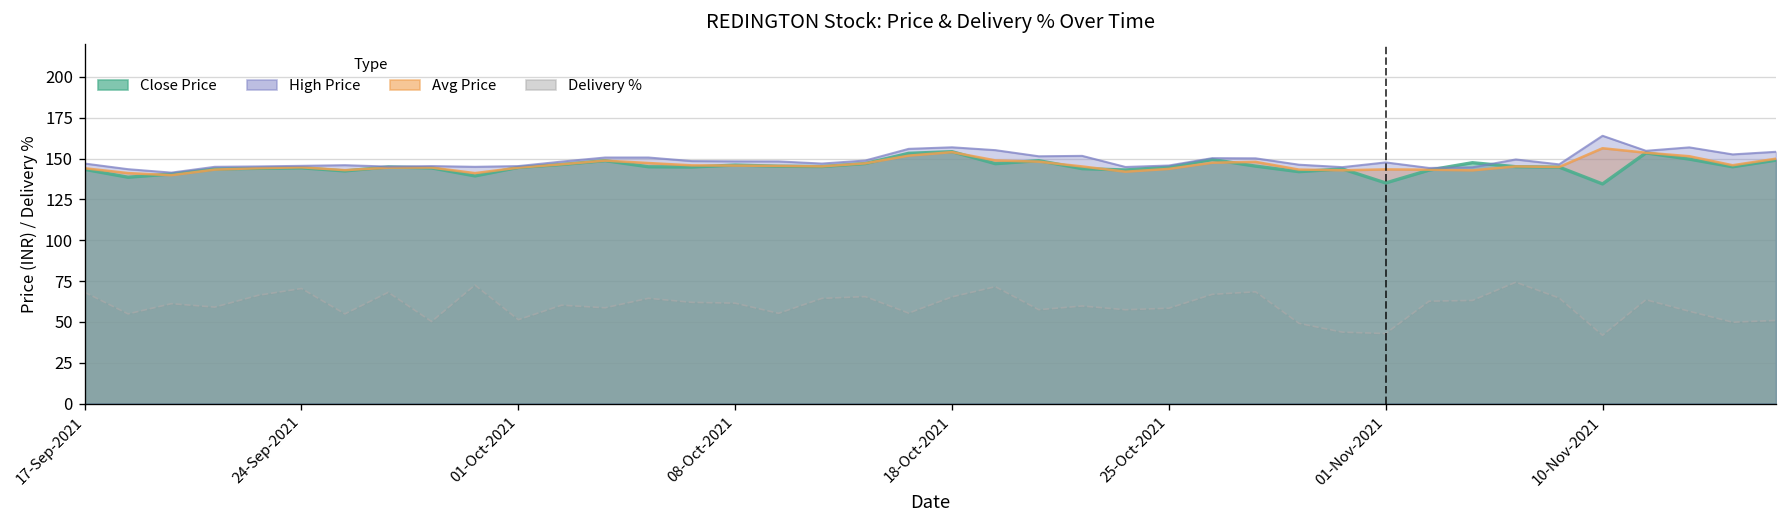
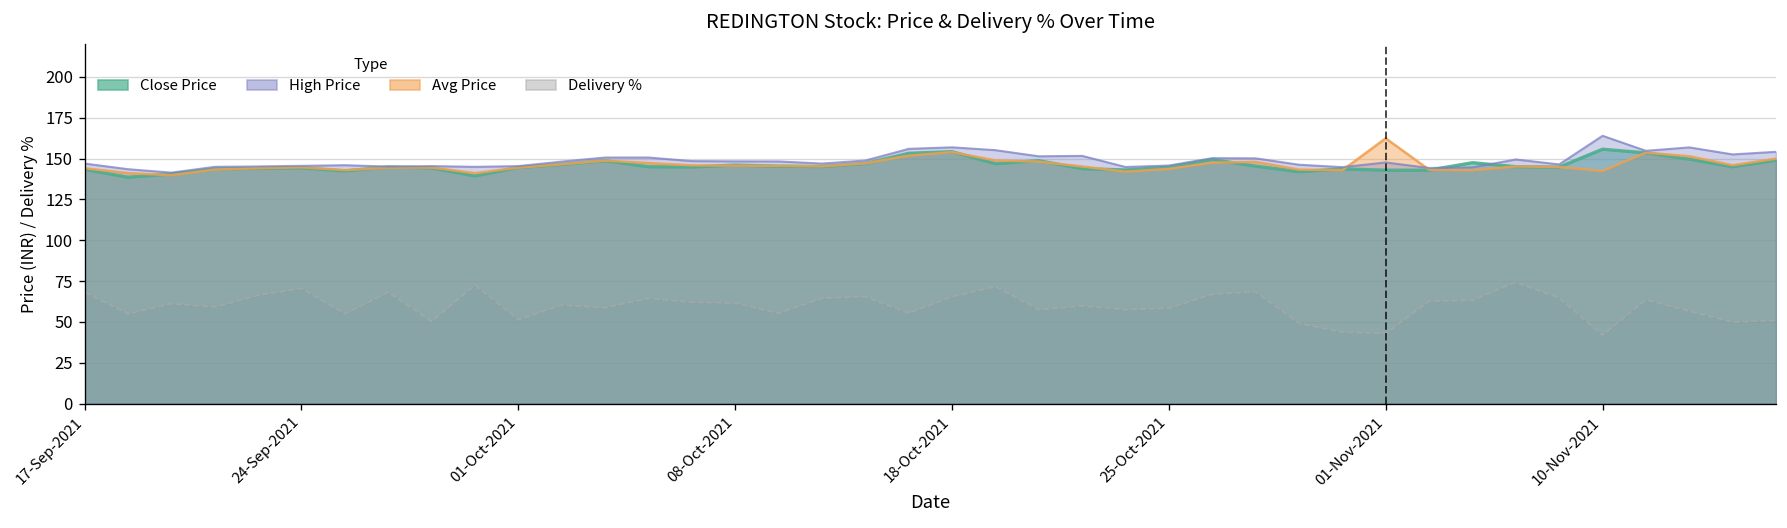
Avg Price, 01-Nov-2021: 143 -> 162
Close Price, 01-Nov-2021: 135 -> 143
Avg Price, 10-Nov-2021: 156 -> 142
Close Price, 10-Nov-2021: 134 -> 156
